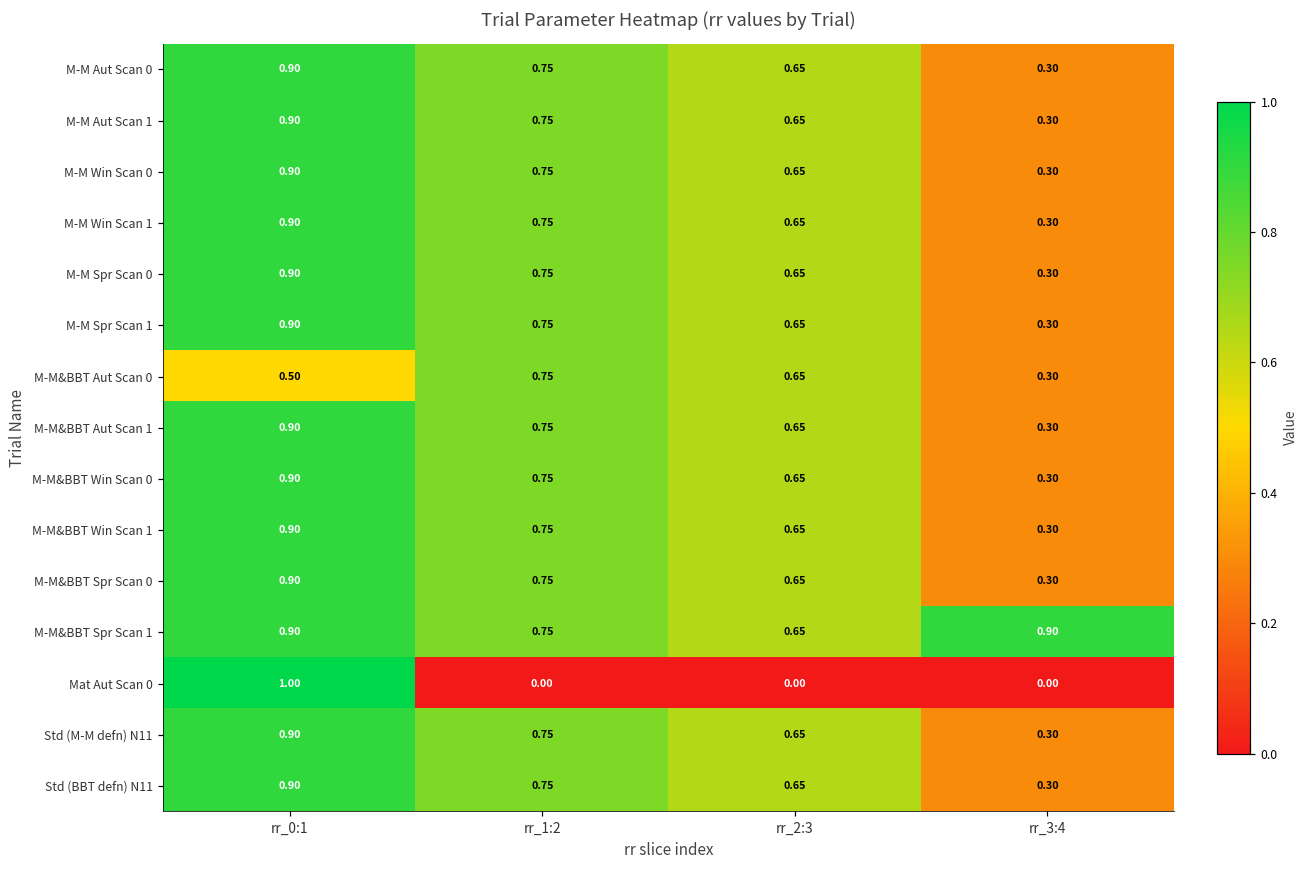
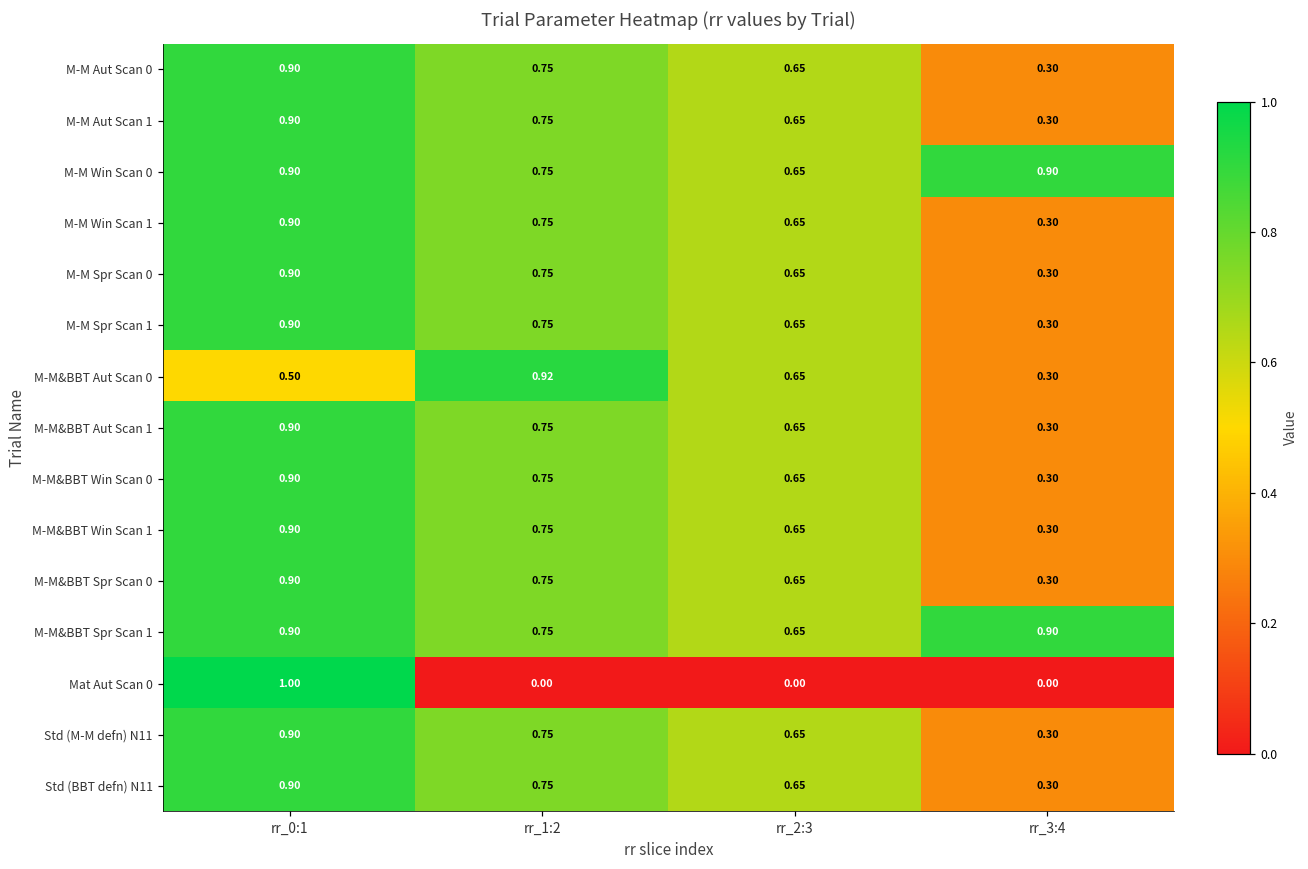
M-M Win Scan 0, rr_3:4: 0.30 -> 0.90
M-M&BBT Aut Scan 0, rr_1:2: 0.75 -> 0.92
